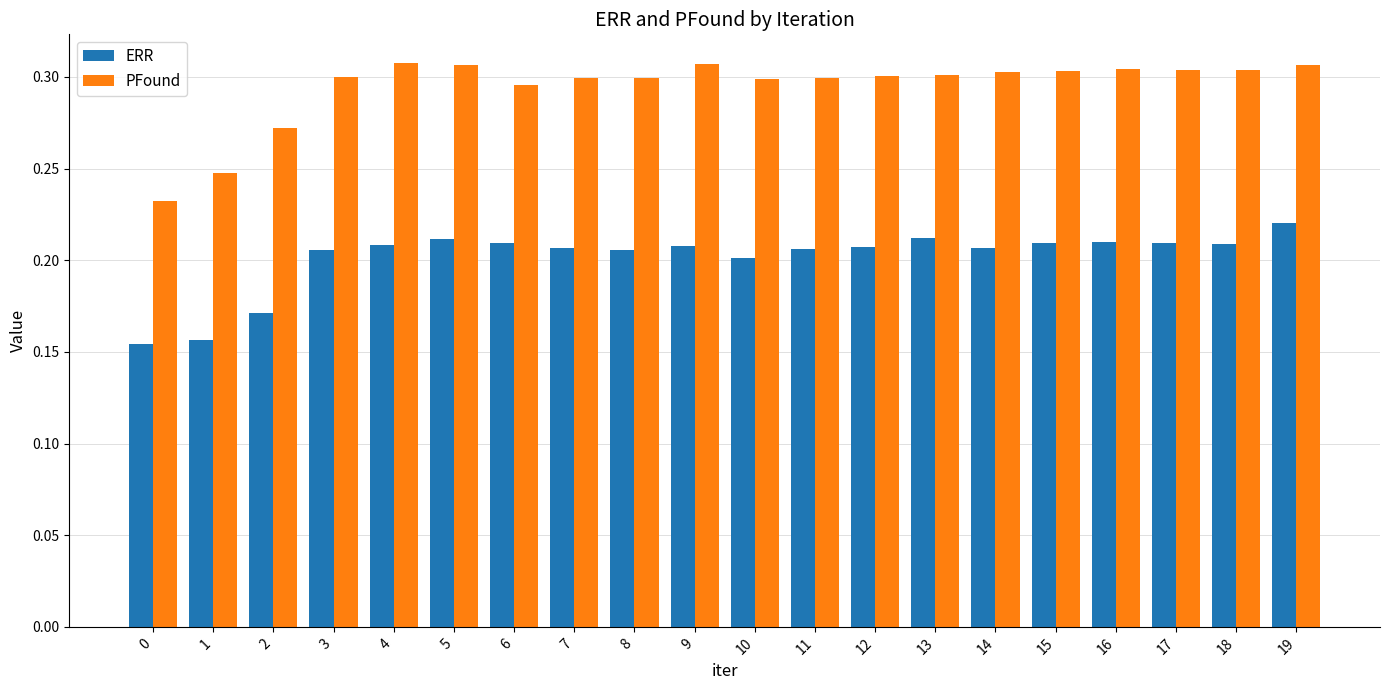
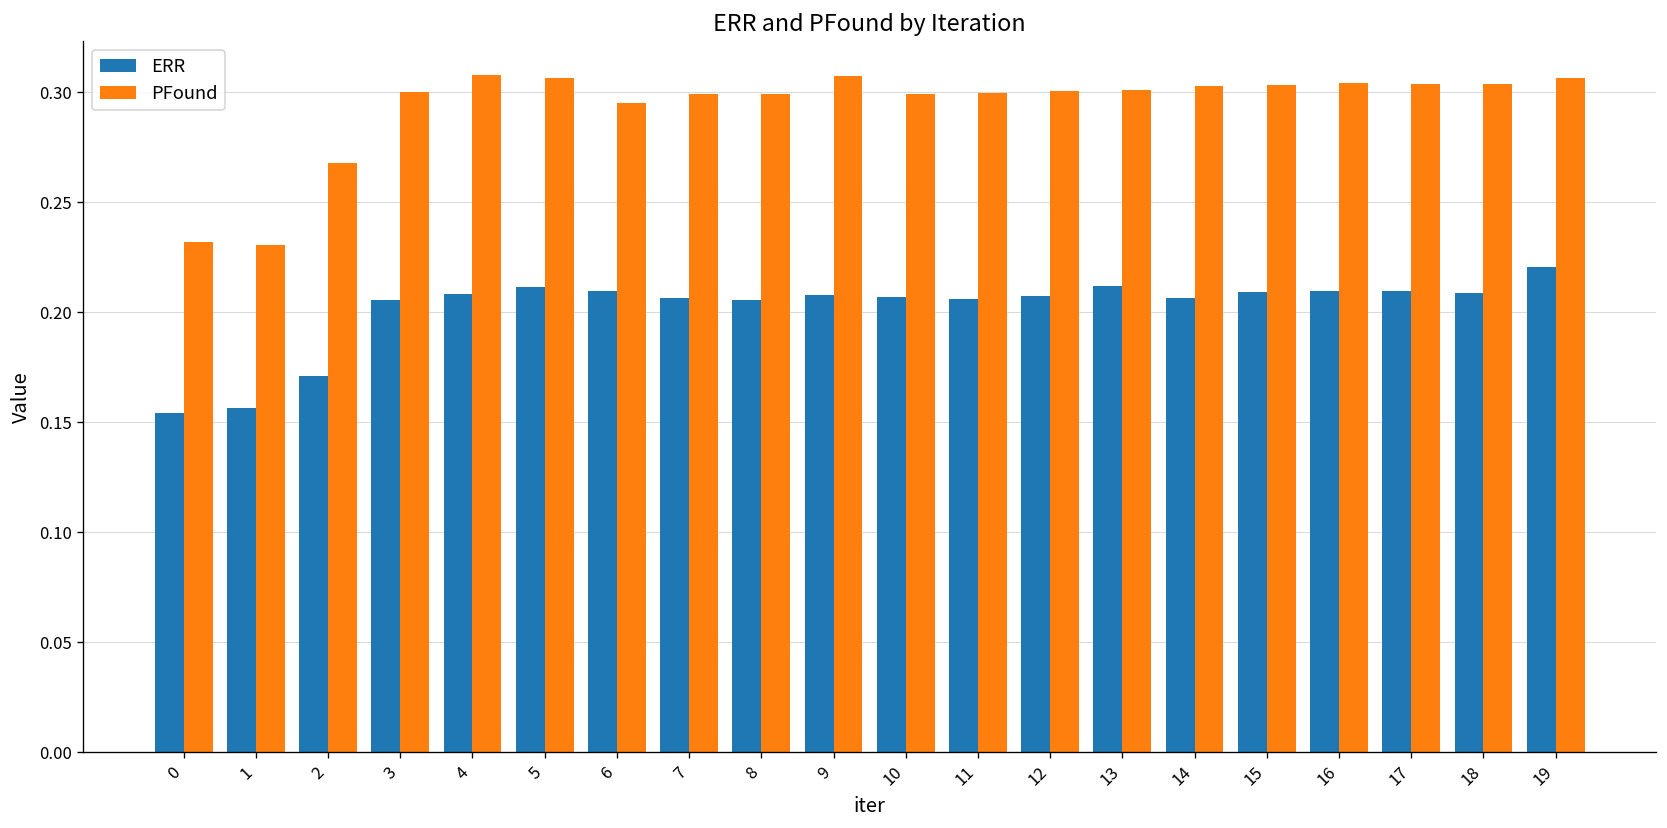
PFound, 1: 0.248 -> 0.230
PFound, 2: 0.272 -> 0.268
ERR, 10: 0.201 -> 0.207
